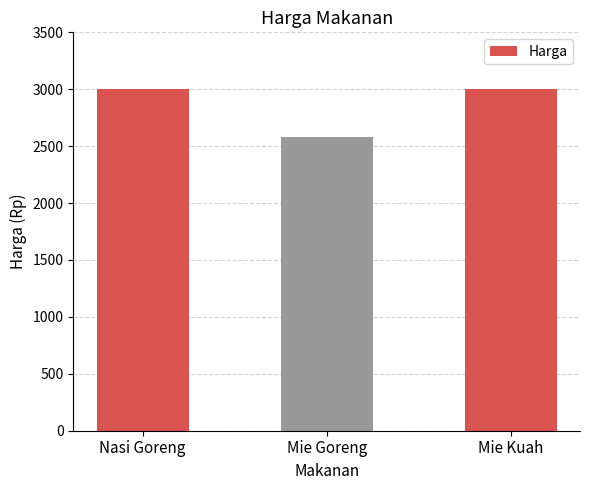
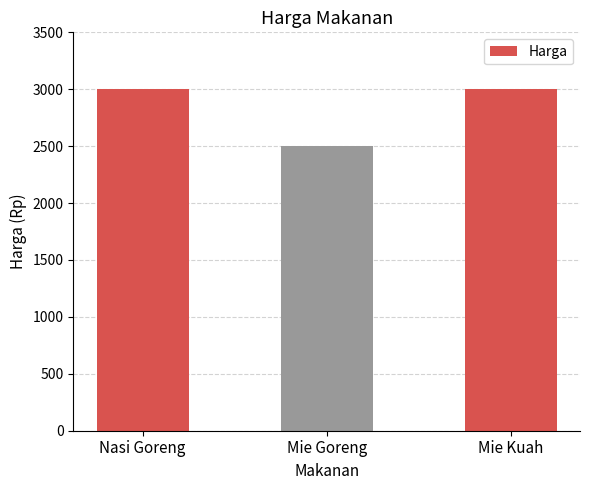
Mie Goreng: 2580 -> 2500
